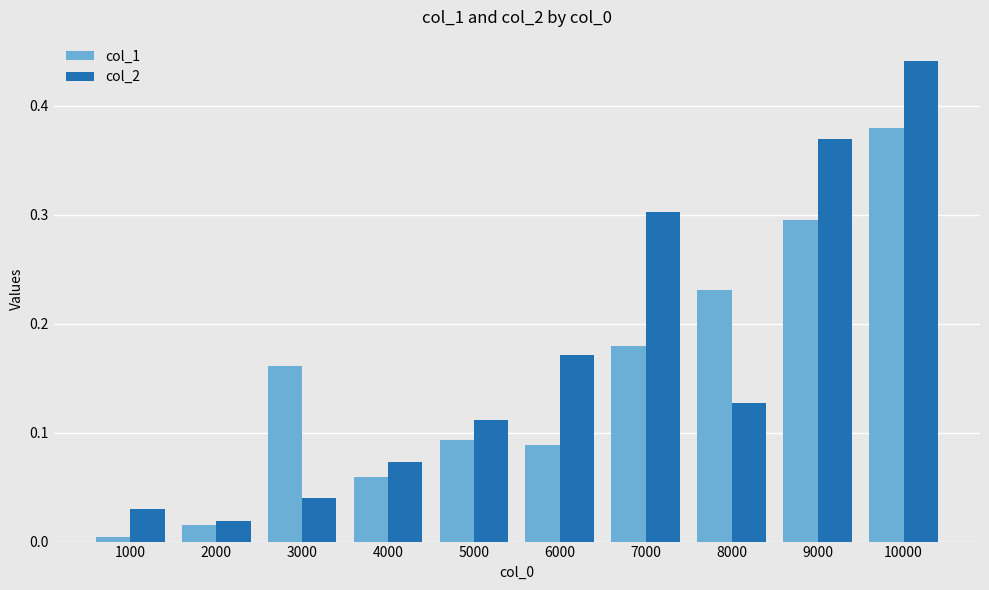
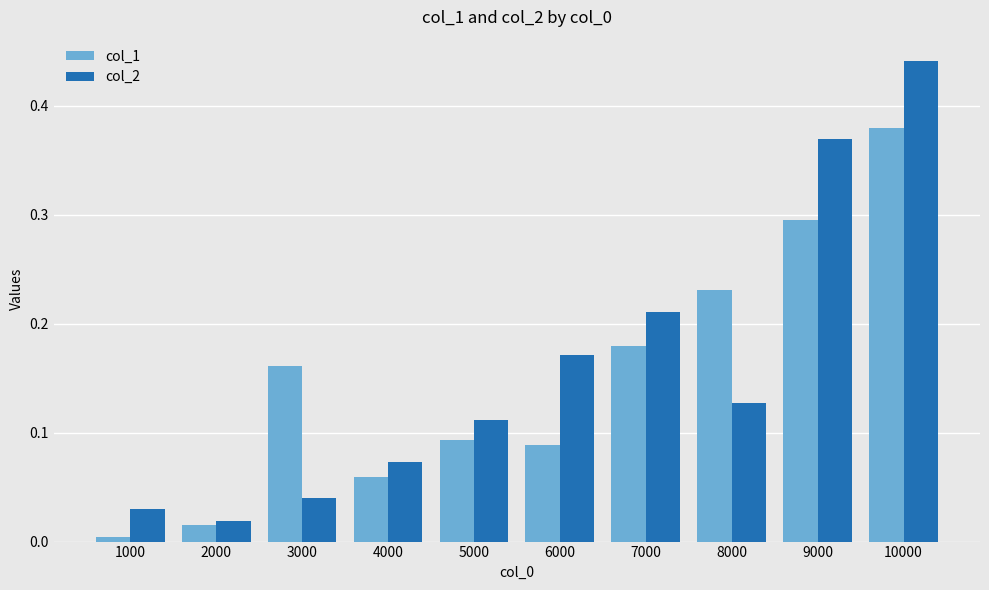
col_2, 7000: 0.302 -> 0.211
